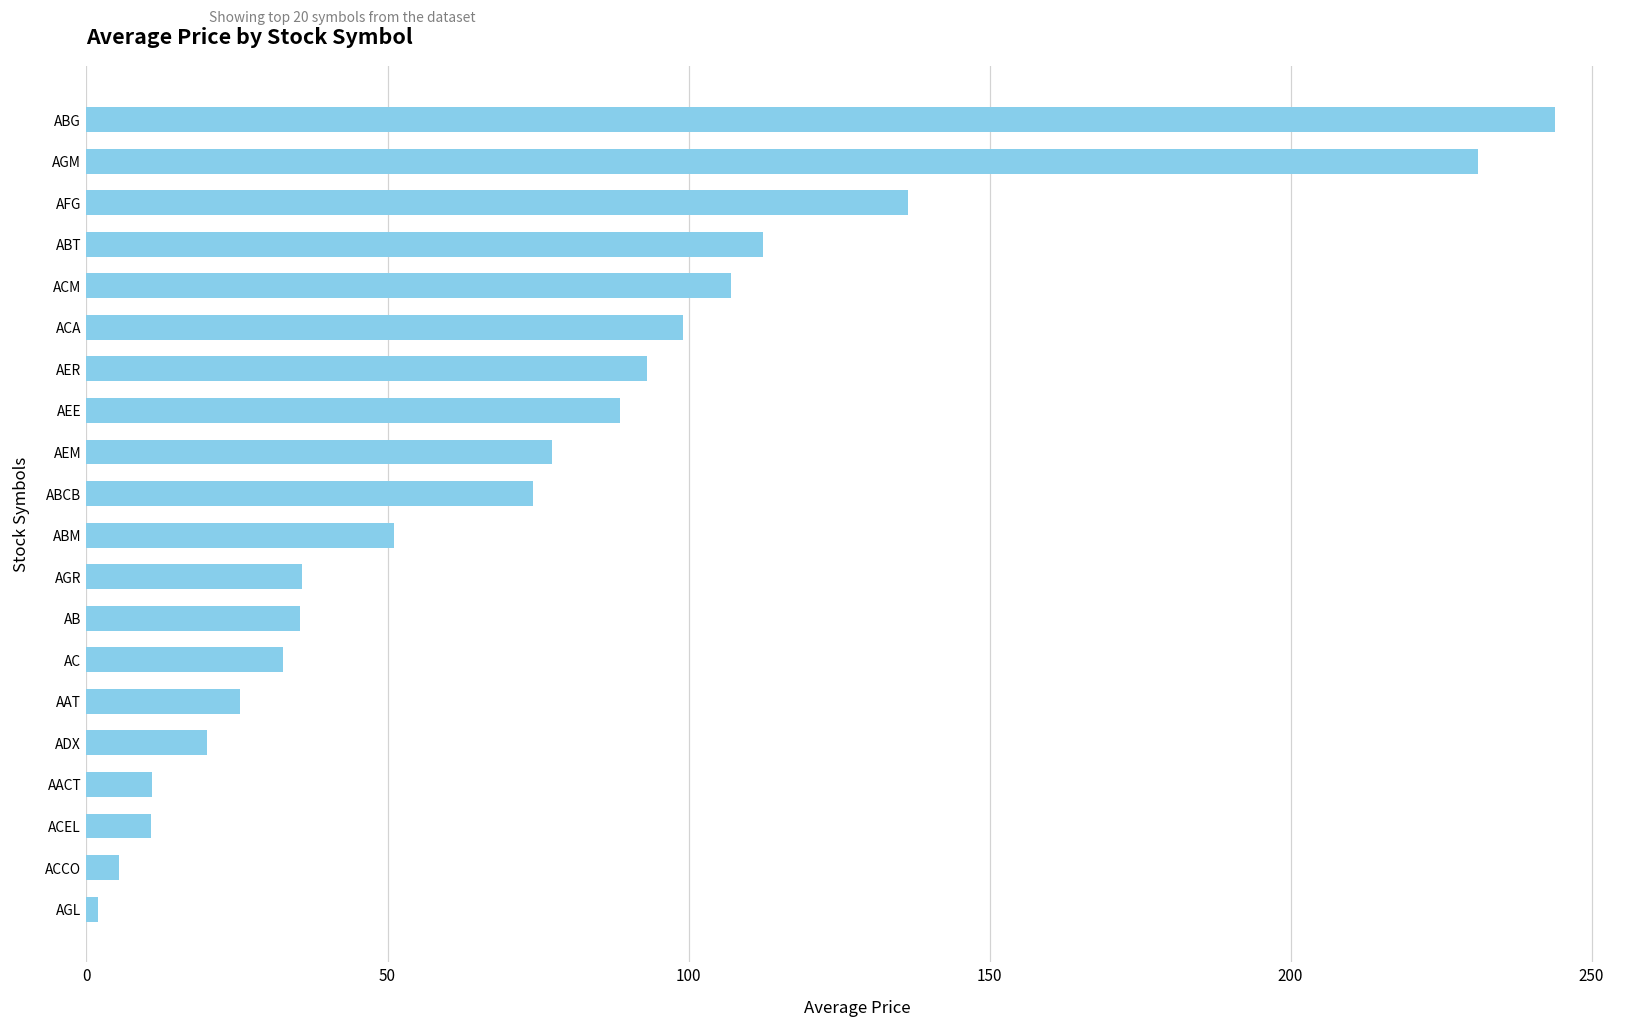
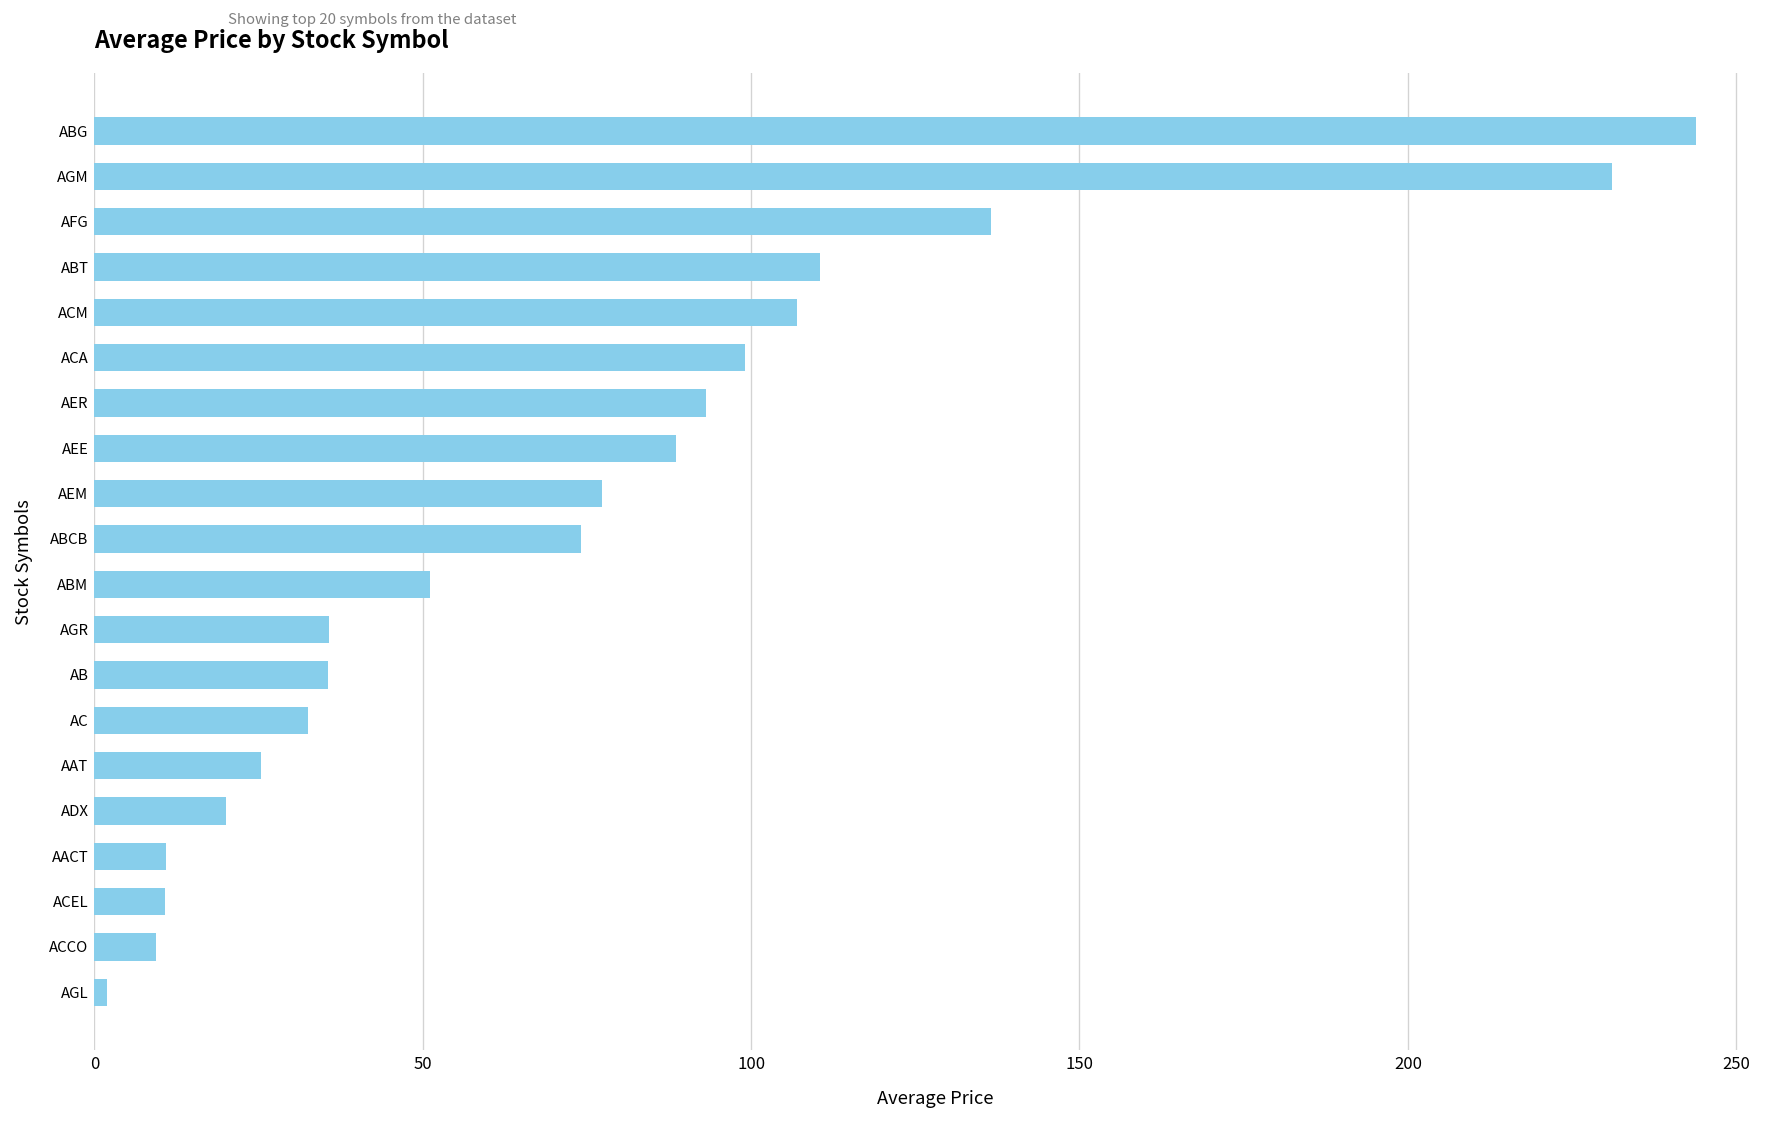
ABT: 112 -> 111
ACCO: 5 -> 9
